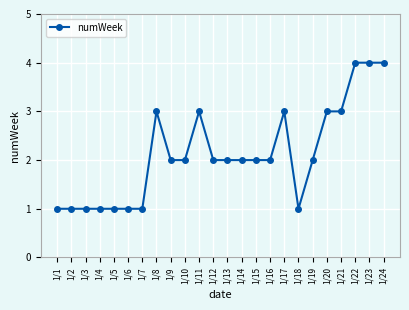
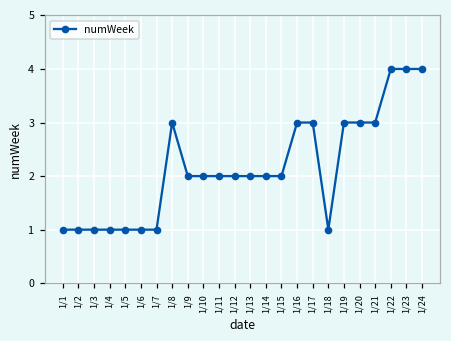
1/11: 3 -> 2
1/16: 2 -> 3
1/19: 2 -> 3
